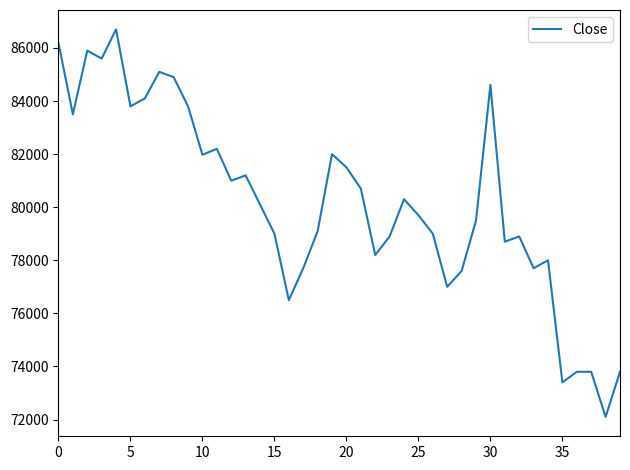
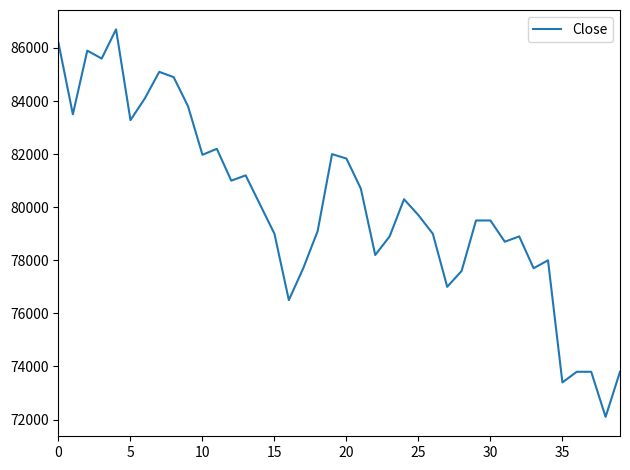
5: 83800 -> 83300
20: 81500 -> 81800
30: 84600 -> 79500
